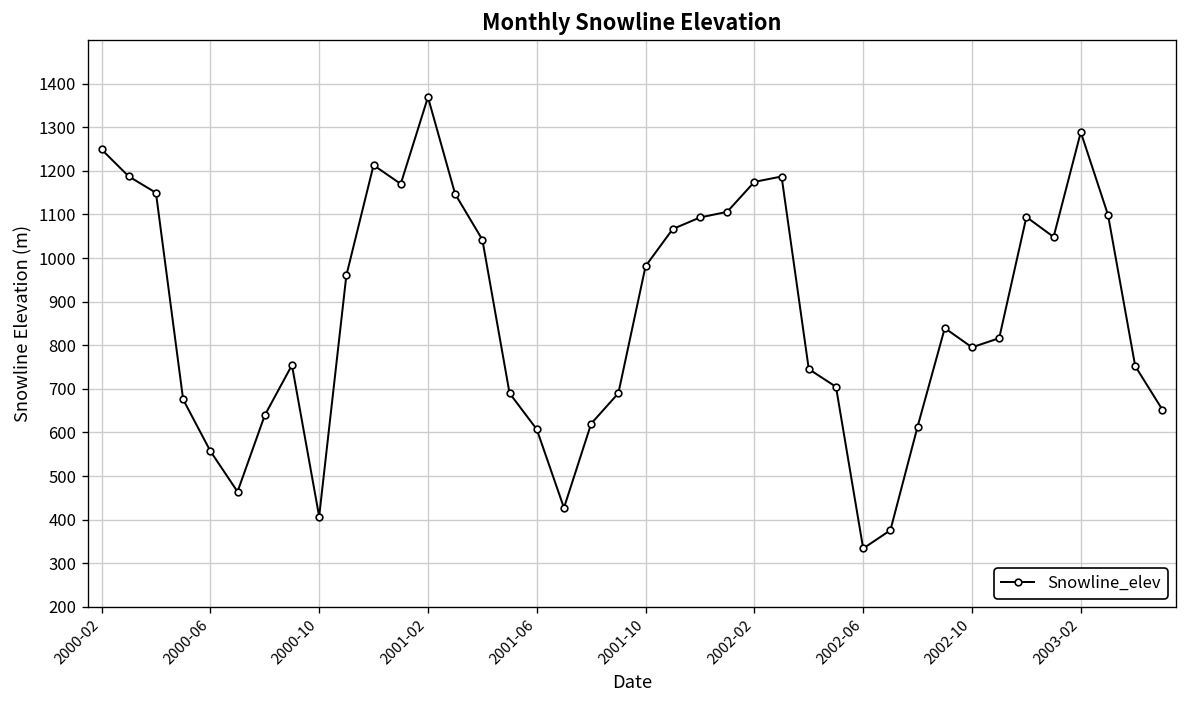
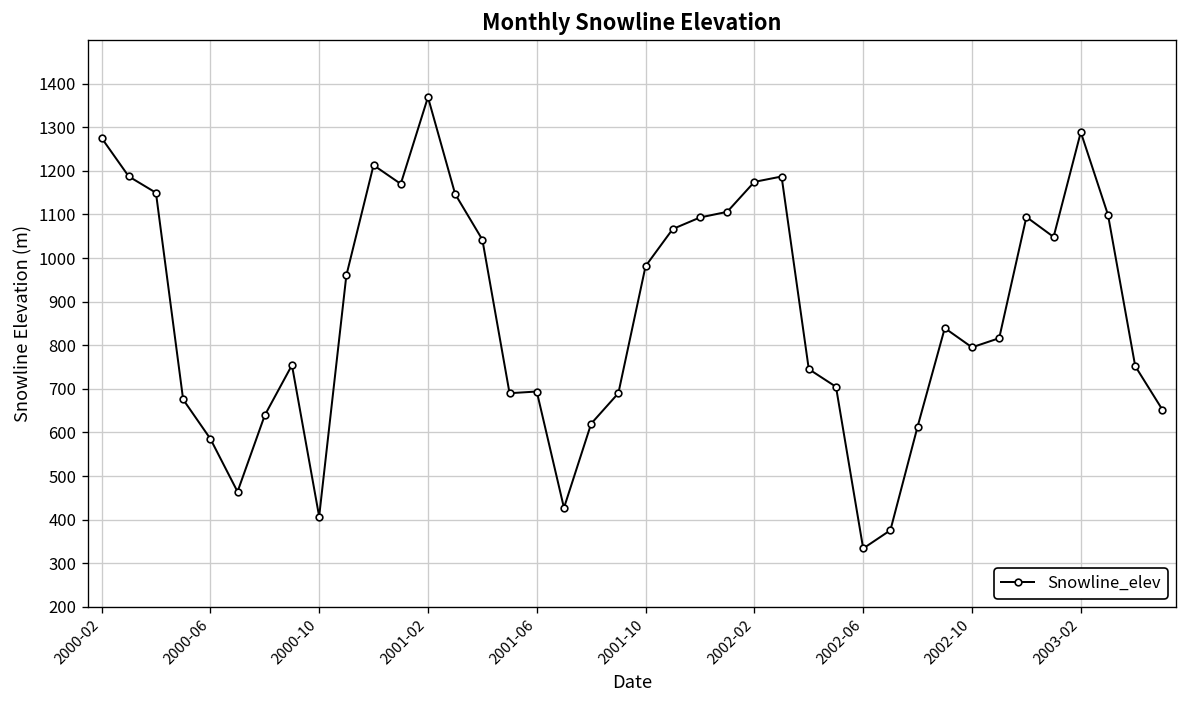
2000-02: 1250 -> 1280
2000-06: 560 -> 590
2001-06: 610 -> 690
